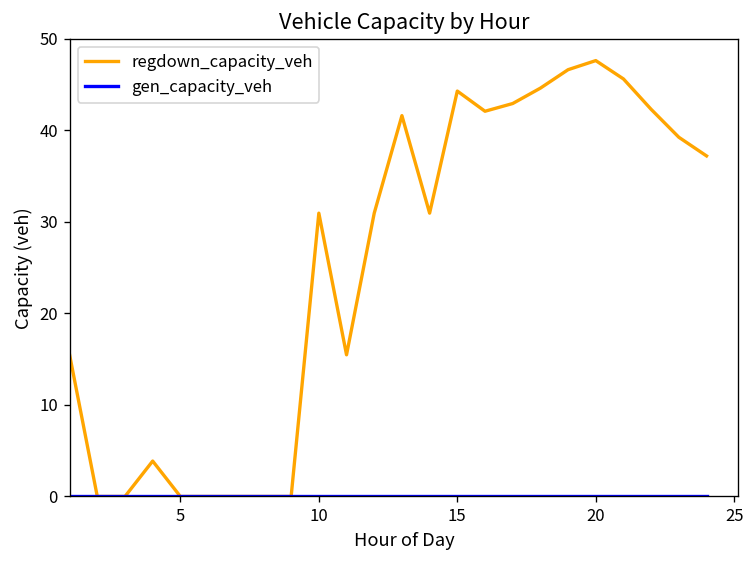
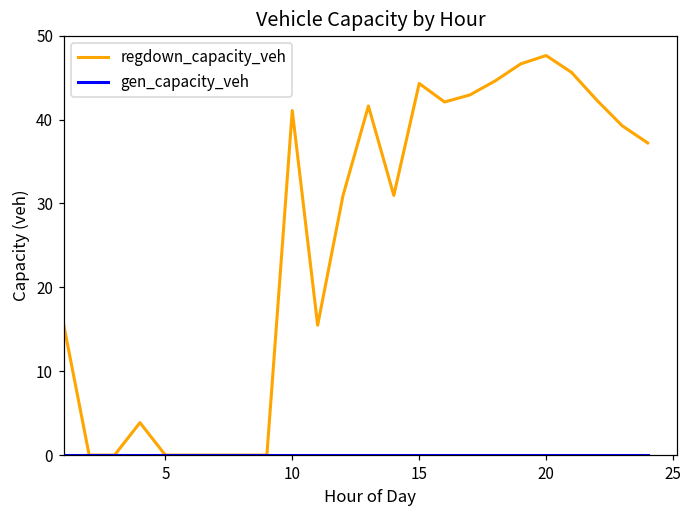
regdown_capacity_veh, 10: 31 -> 41
